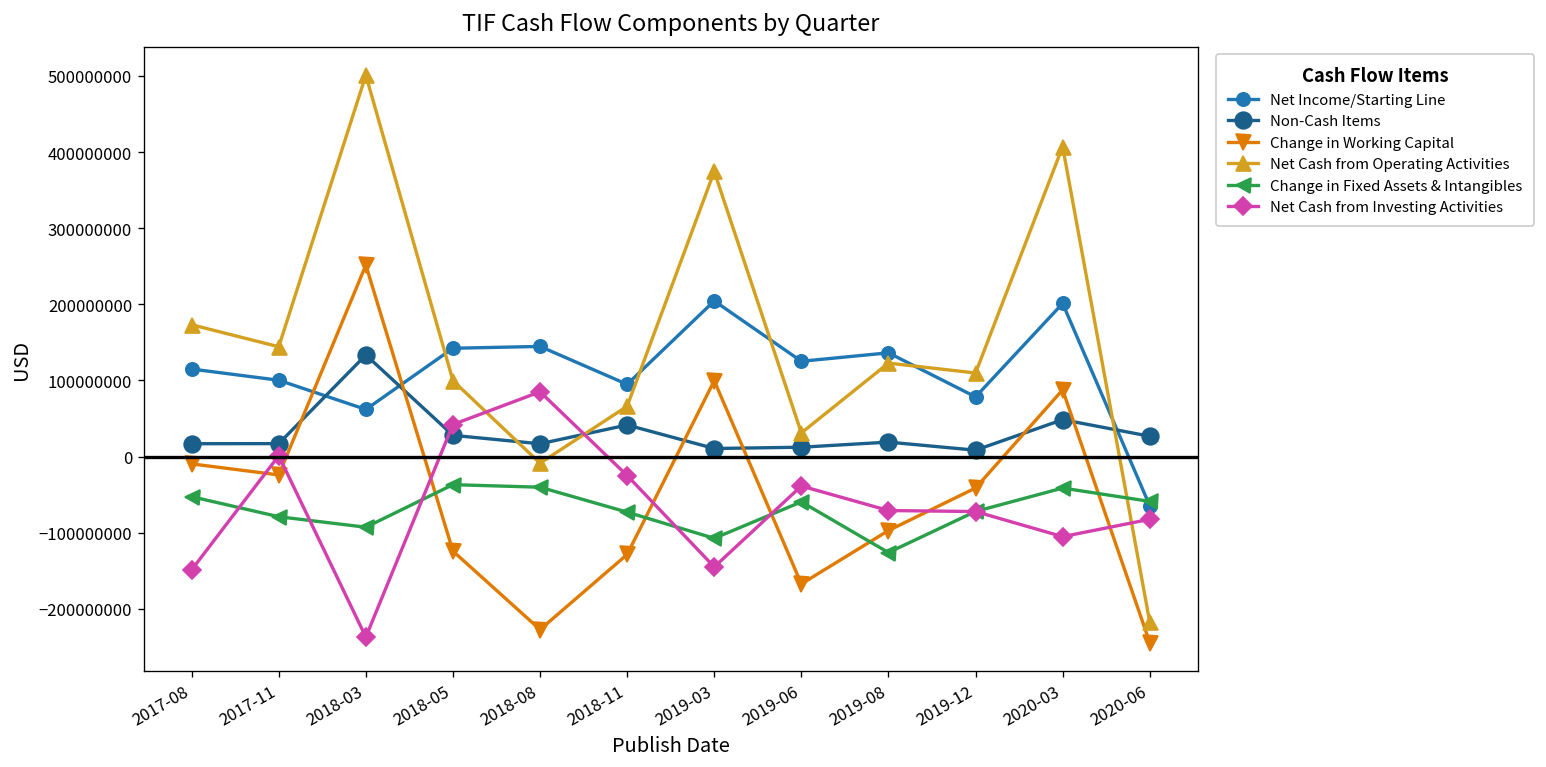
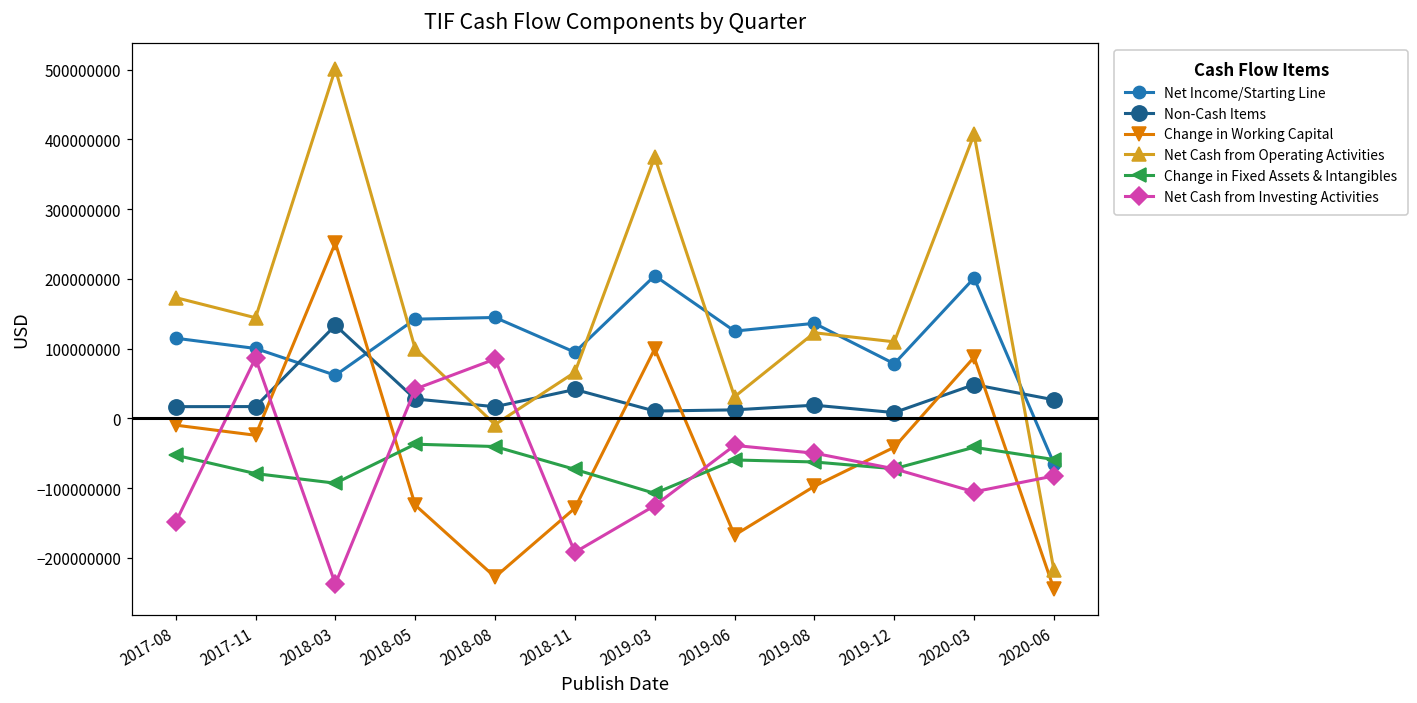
Net Cash from Investing Activities, 2017-11: 0 -> 90000000
Net Cash from Investing Activities, 2018-11: -20000000 -> -190000000
Net Cash from Investing Activities, 2019-03: -150000000 -> -120000000
Change in Fixed Assets & Intangibles, 2019-08: -130000000 -> -60000000
Net Cash from Investing Activities, 2019-08: -70000000 -> -50000000
